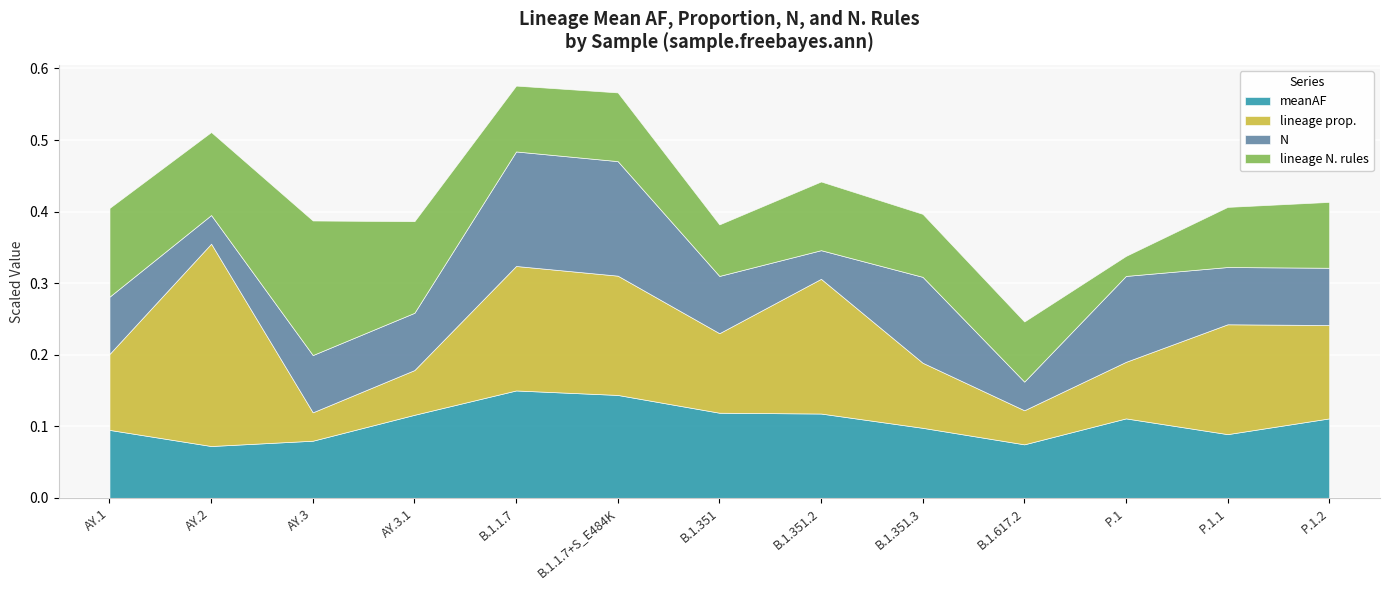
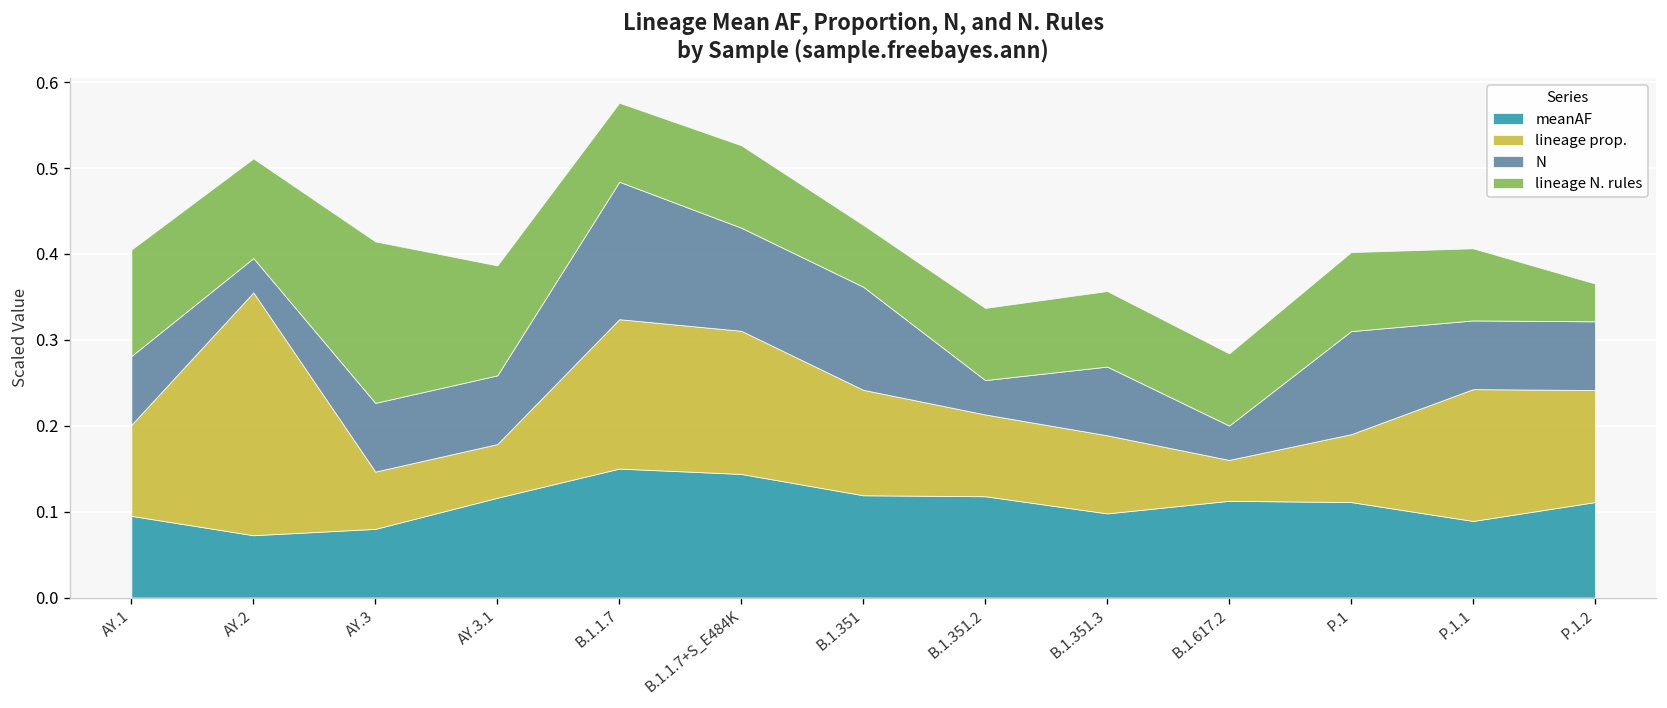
lineage prop., AY.3: 0.04 -> 0.07
N, B.1.1.7+S_E484K: 0.16 -> 0.12
lineage prop., B.1.351: 0.11 -> 0.12
N, B.1.351: 0.08 -> 0.12
lineage prop., B.1.351.2: 0.19 -> 0.10
lineage N. rules, B.1.351.2: 0.10 -> 0.08
N, B.1.351.3: 0.12 -> 0.08
meanAF, B.1.617.2: 0.07 -> 0.11
lineage N. rules, P.1: 0.03 -> 0.09
lineage N. rules, P.1.2: 0.09 -> 0.04
